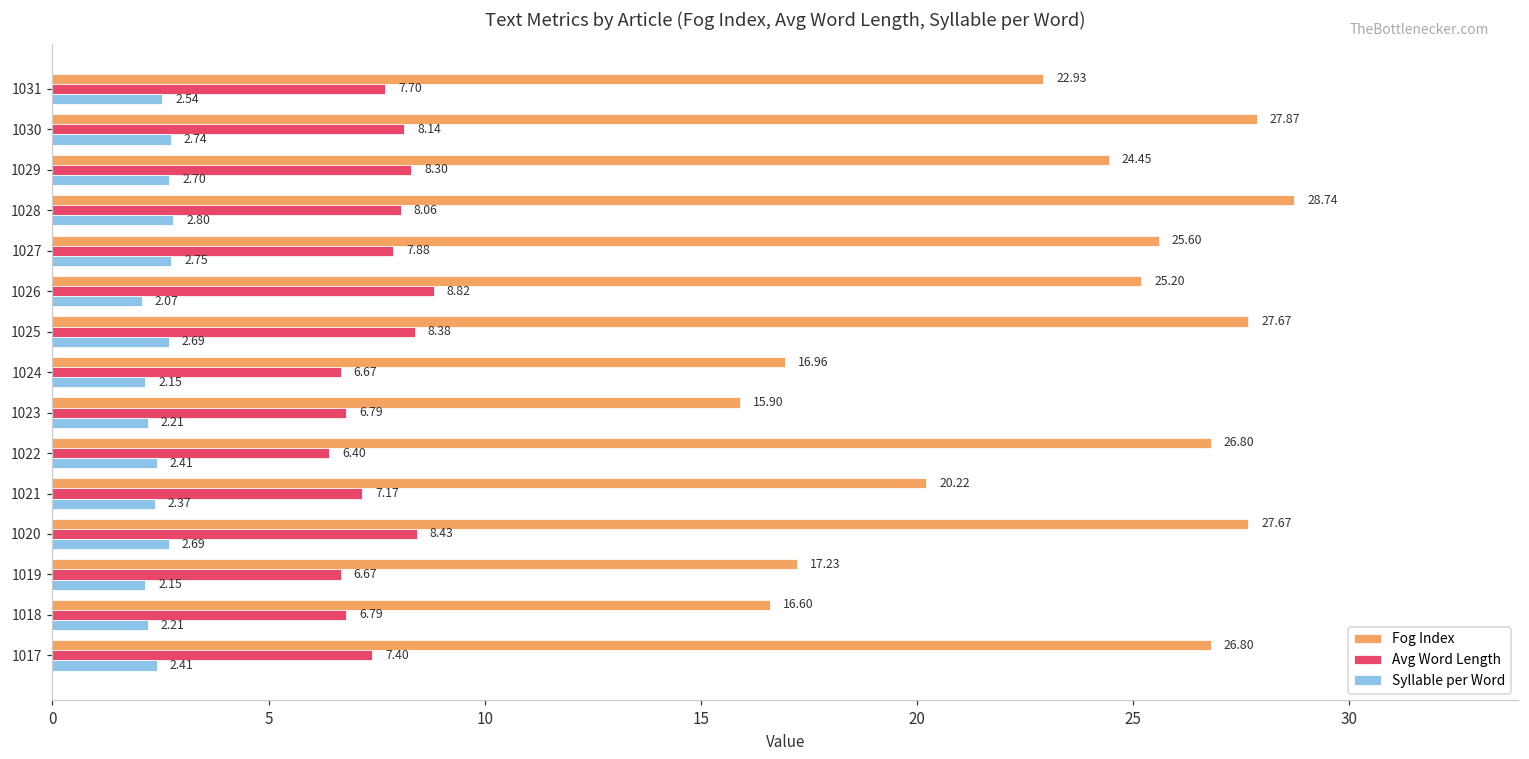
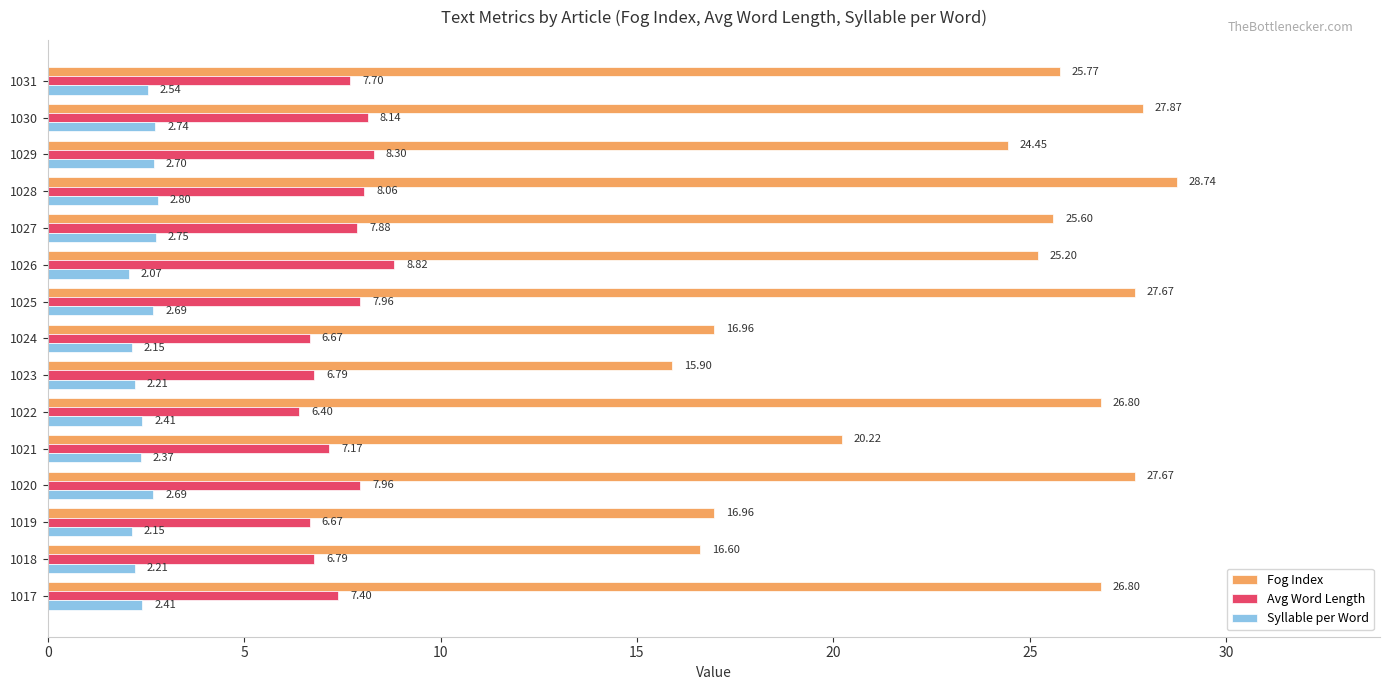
Fog Index, 1031: 22.93 -> 25.77
Avg Word Length, 1025: 8.38 -> 7.96
Avg Word Length, 1020: 8.43 -> 7.96
Fog Index, 1019: 17.23 -> 16.96
